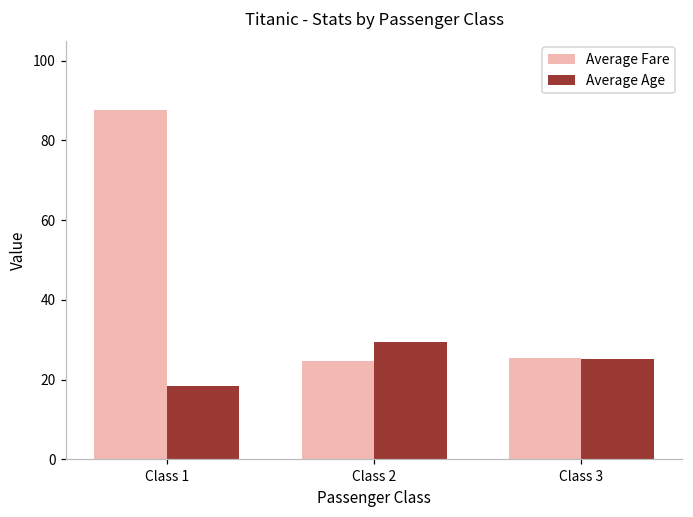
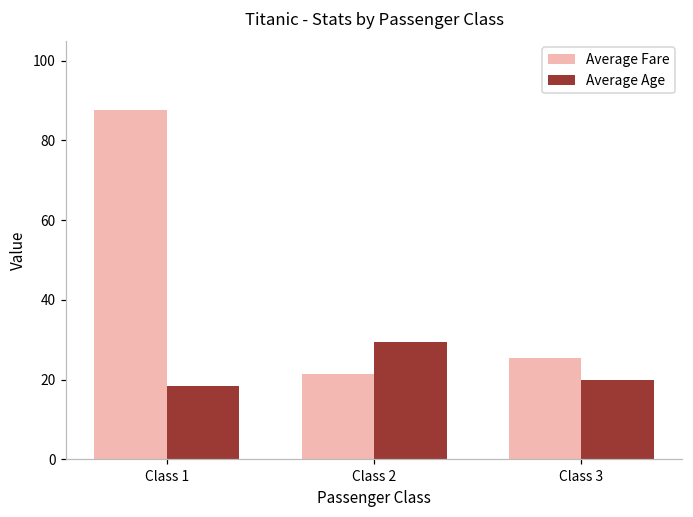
Average Fare, Class 2: 25 -> 21
Average Age, Class 3: 25 -> 20
